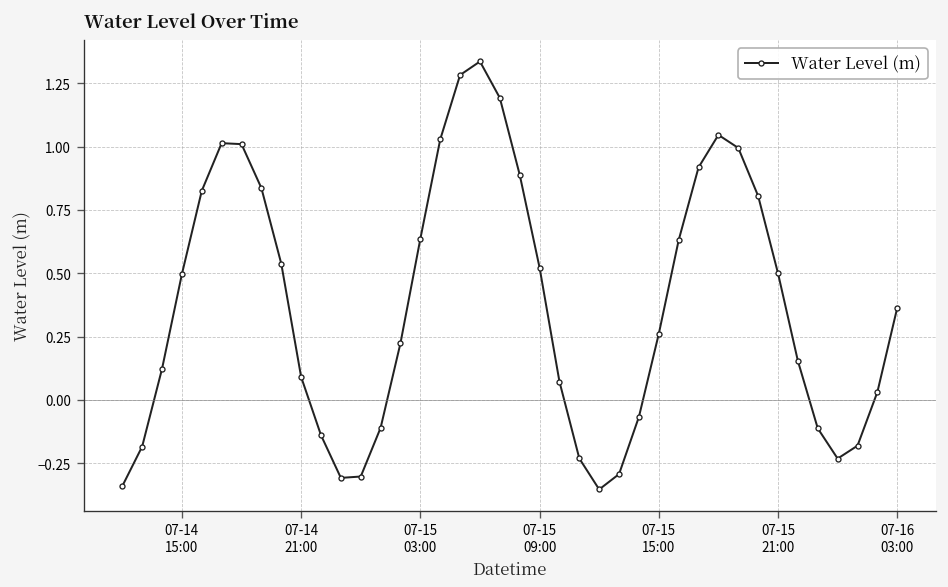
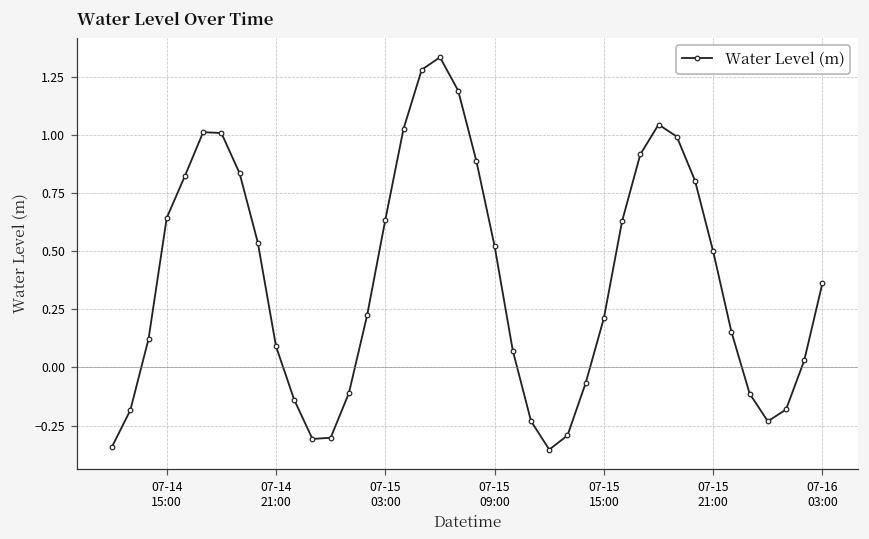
07-14 15:00: 0.50 -> 0.64
07-15 15:00: 0.26 -> 0.21
